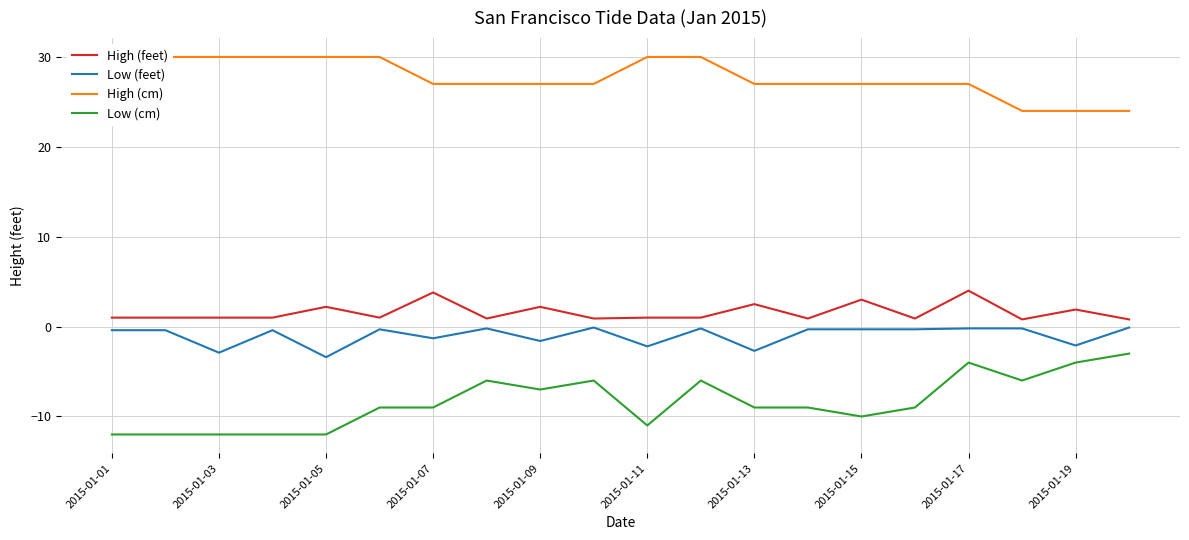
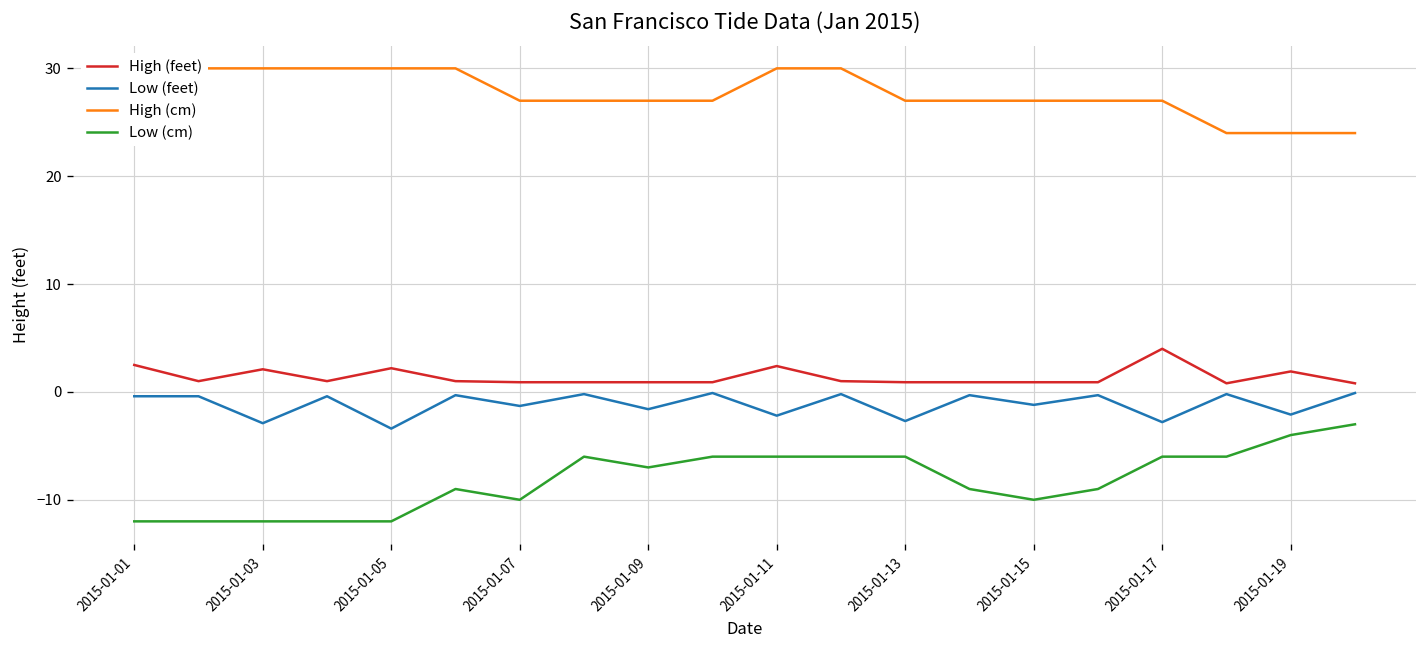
High (feet), 2015-01-01: 1 -> 3
High (feet), 2015-01-03: 1 -> 2
High (feet), 2015-01-07: 4 -> 1
Low (cm), 2015-01-07: -9 -> -10
High (feet), 2015-01-09: 2 -> 1
High (feet), 2015-01-11: 1 -> 2
Low (cm), 2015-01-11: -11 -> -6
High (feet), 2015-01-13: 3 -> 1
Low (cm), 2015-01-13: -9 -> -6
High (feet), 2015-01-15: 3 -> 1
Low (feet), 2015-01-15: 0 -> -1
Low (feet), 2015-01-17: 0 -> -3
Low (cm), 2015-01-17: -4 -> -6
